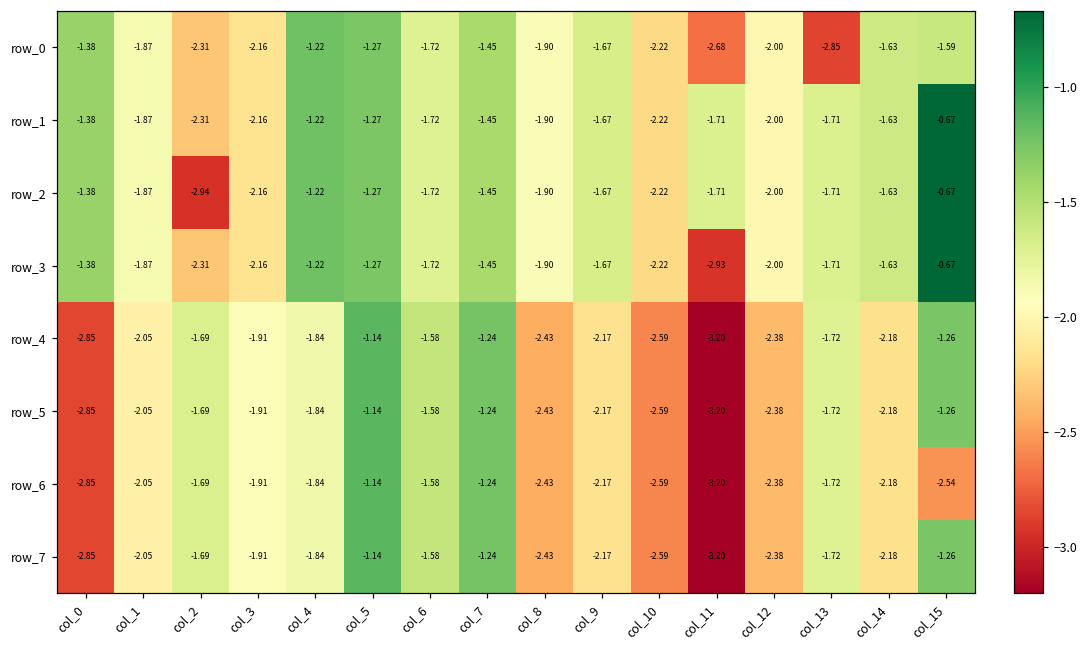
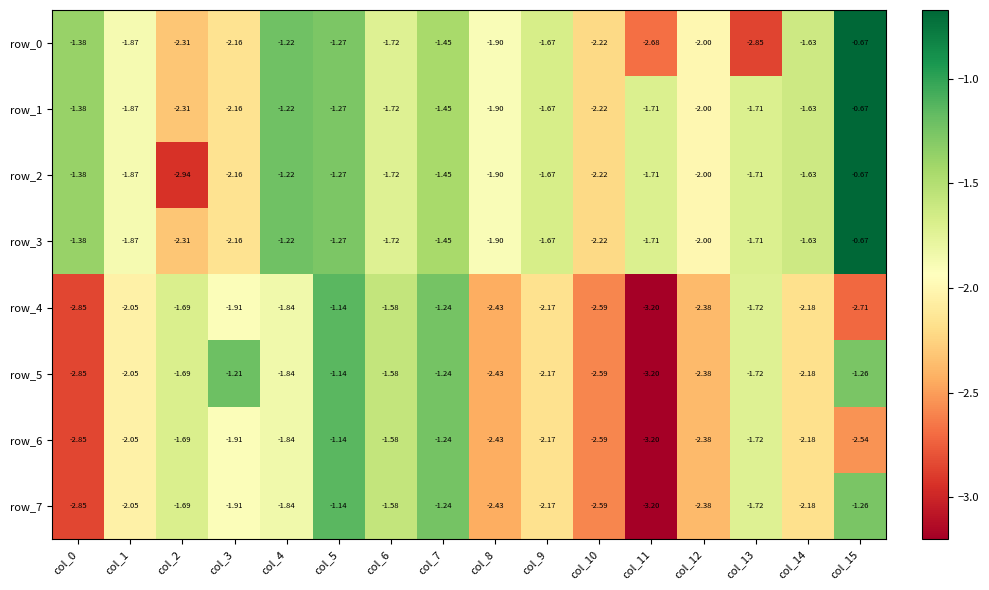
row_0, col_15: -1.59 -> -0.67
row_3, col_11: -2.93 -> -1.71
row_4, col_15: -1.26 -> -2.71
row_5, col_3: -1.91 -> -1.21
